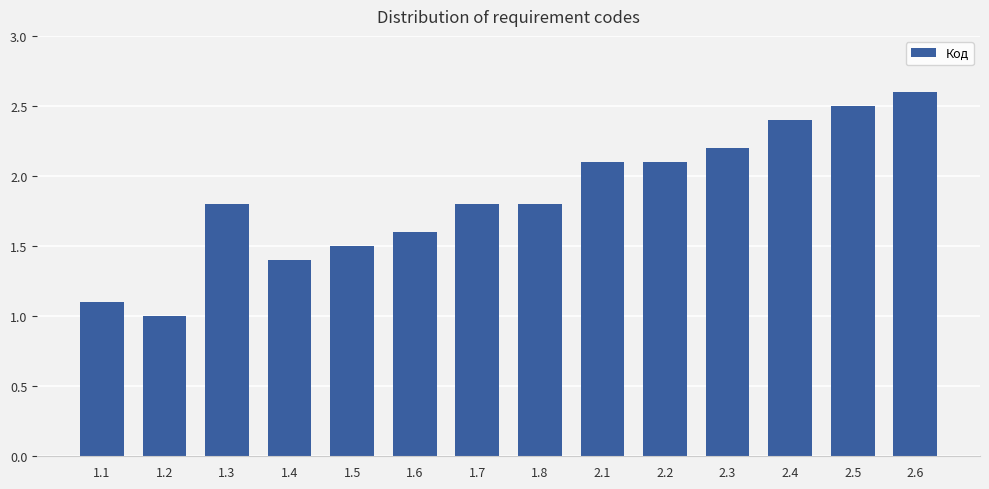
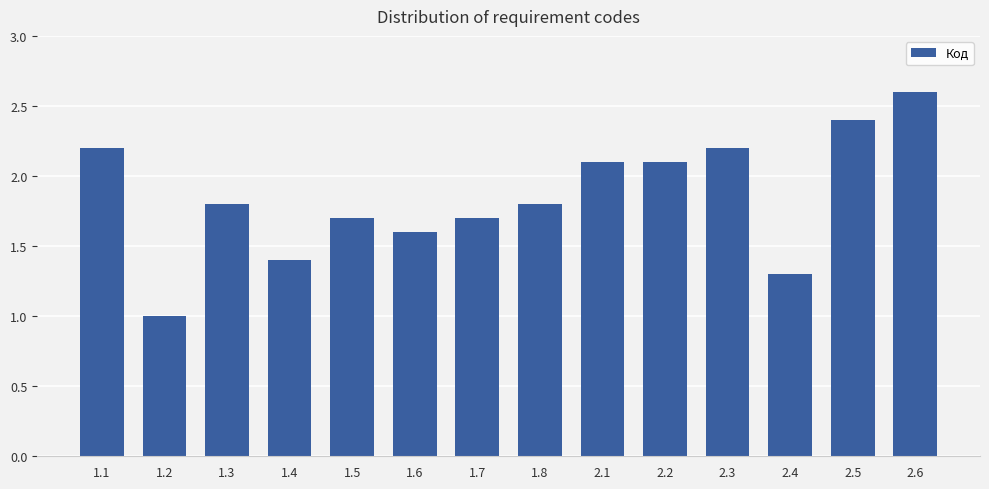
1.1: 1.1 -> 2.2
1.5: 1.5 -> 1.7
1.7: 1.8 -> 1.7
2.4: 2.4 -> 1.3
2.5: 2.5 -> 2.4
